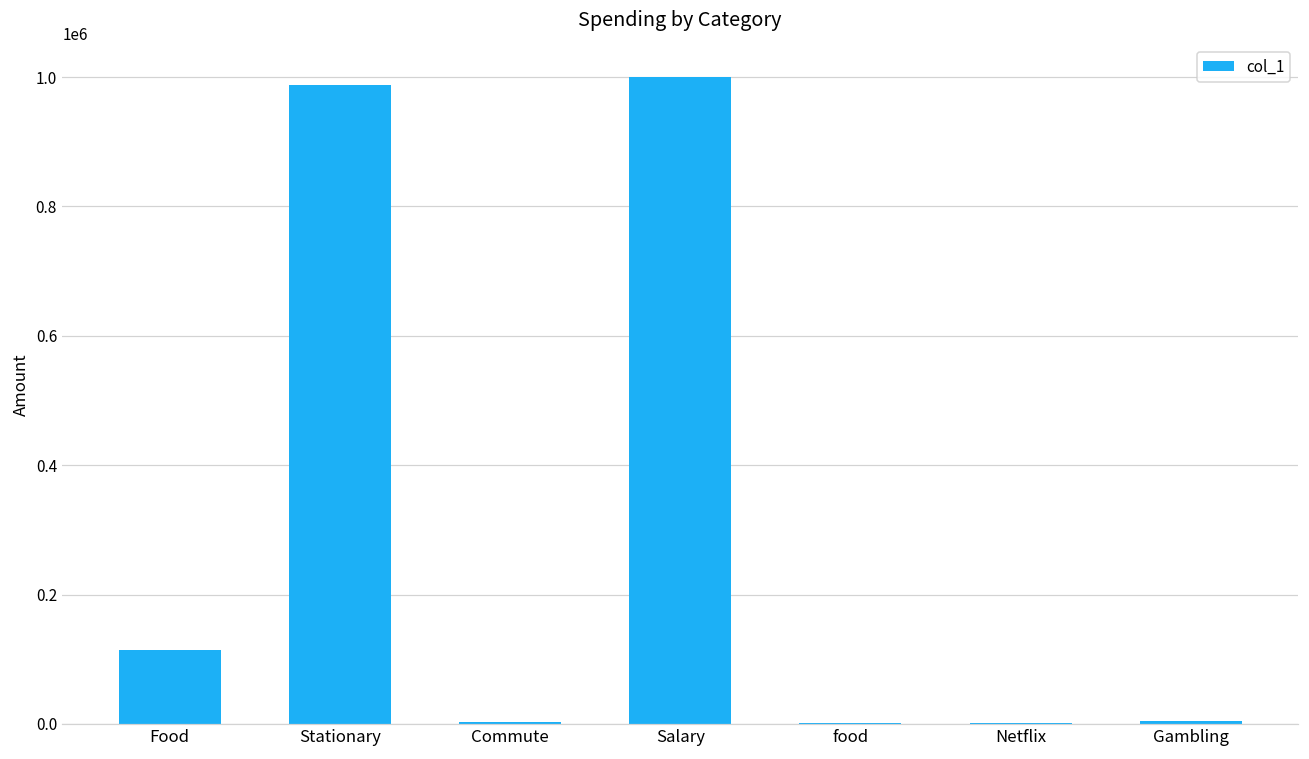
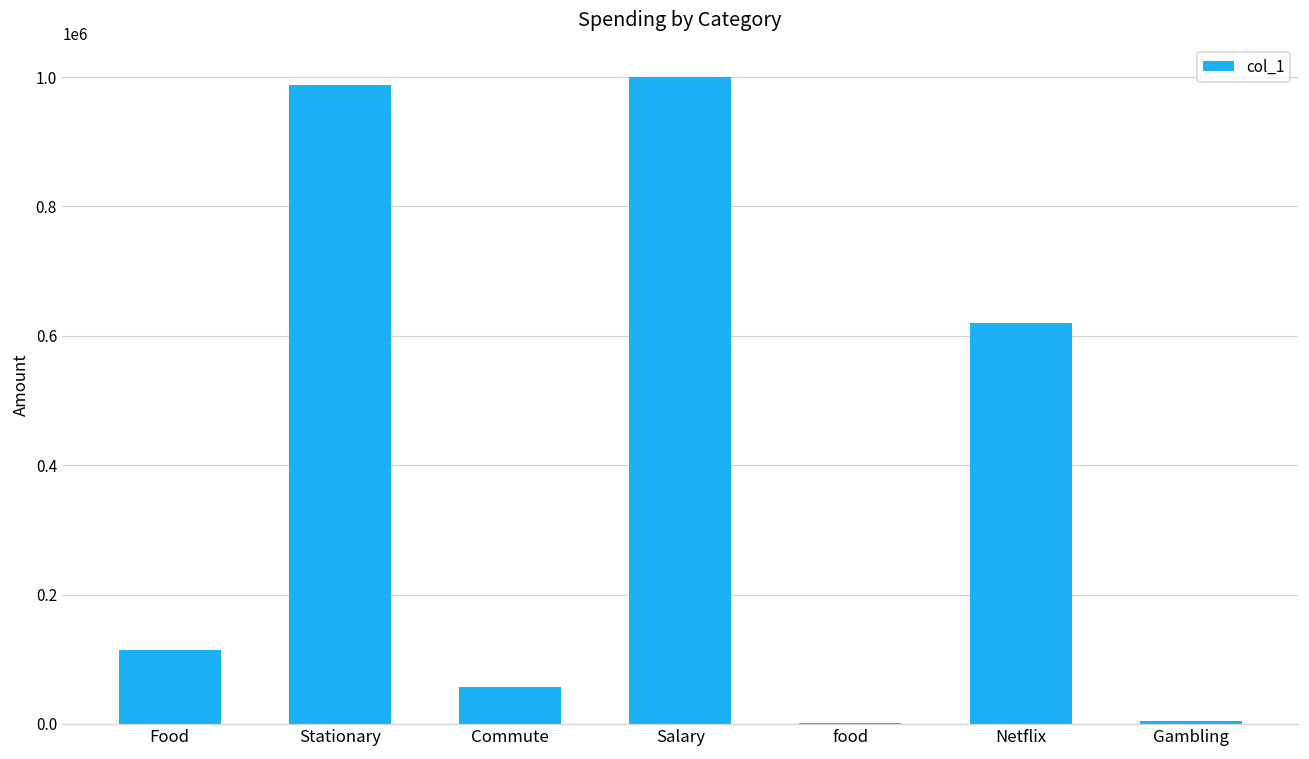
Commute: 0 -> 60000
Netflix: 0 -> 620000
